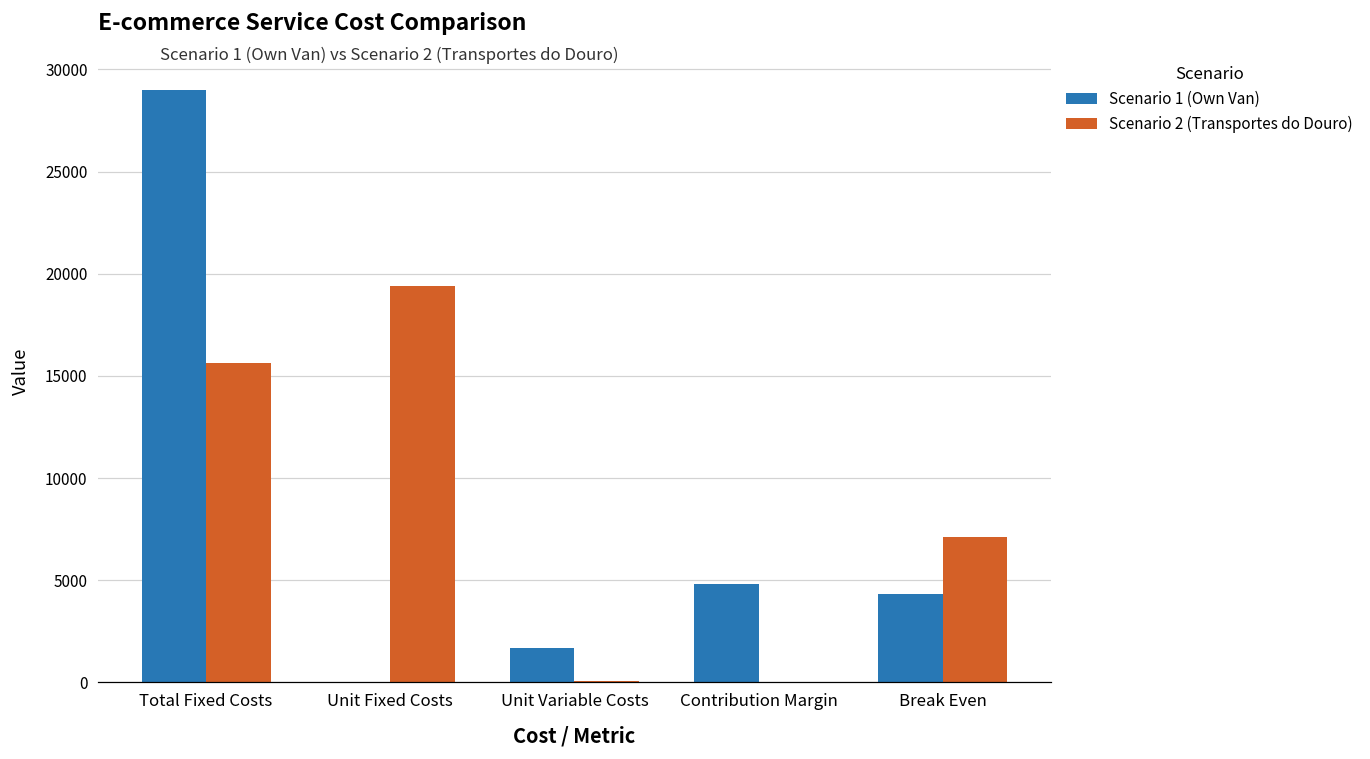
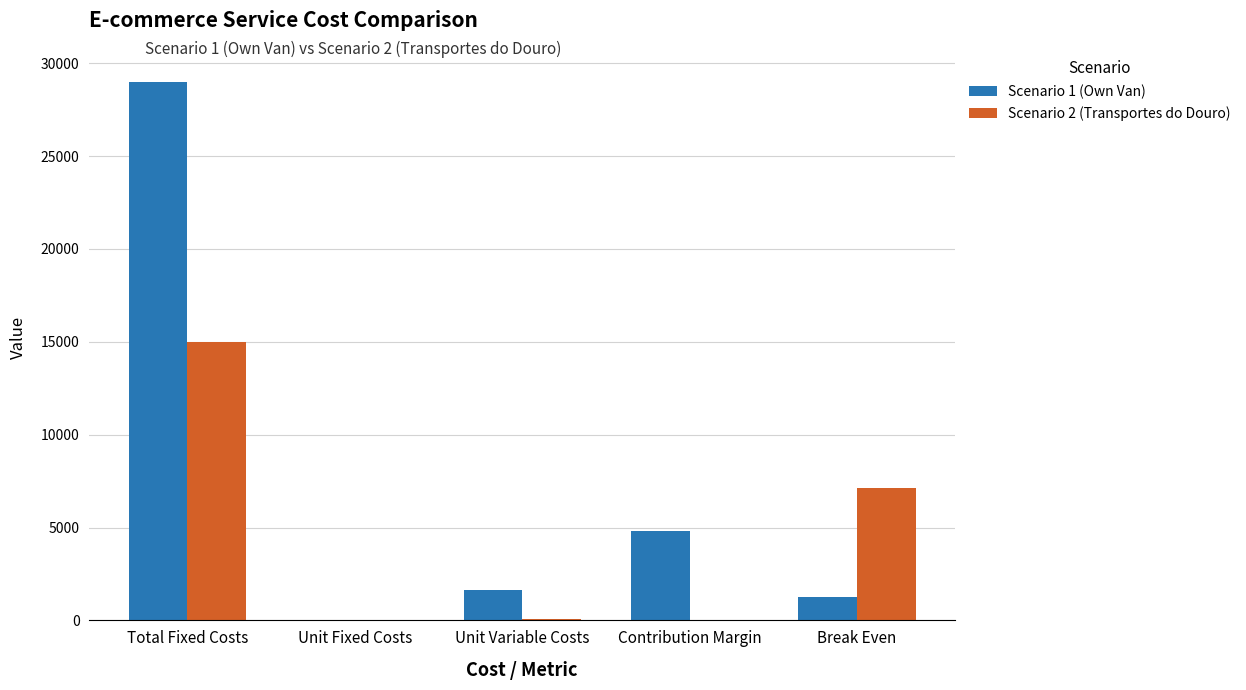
Scenario 2 (Transportes do Douro), Total Fixed Costs: 15600 -> 15000
Scenario 2 (Transportes do Douro), Unit Fixed Costs: 19400 -> 0
Scenario 1 (Own Van), Break Even: 4300 -> 1200
